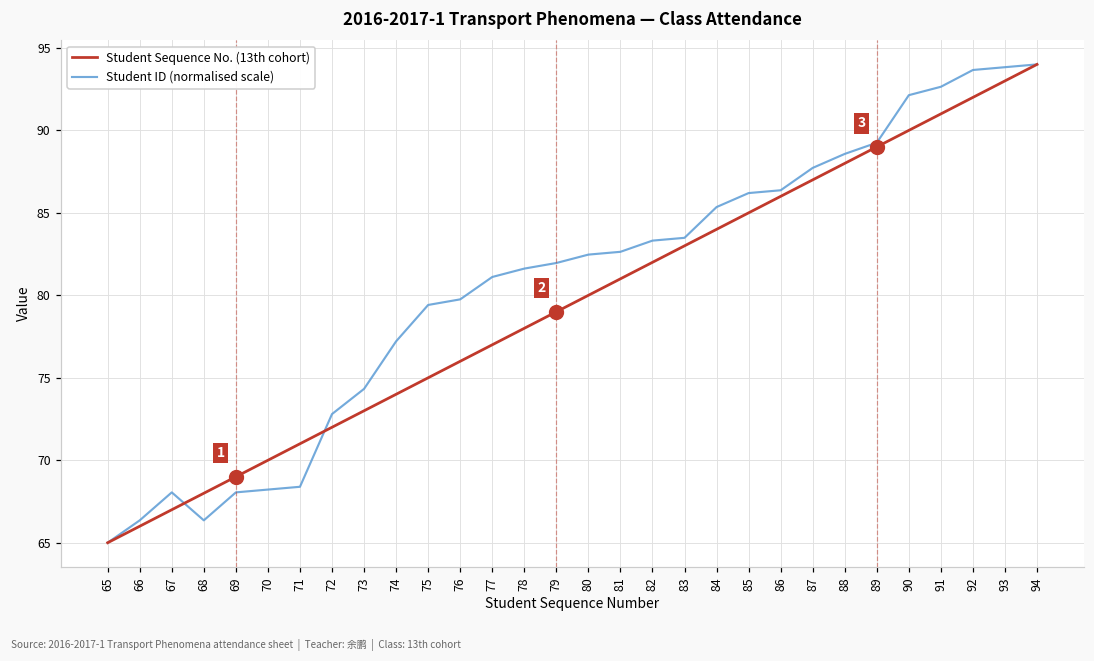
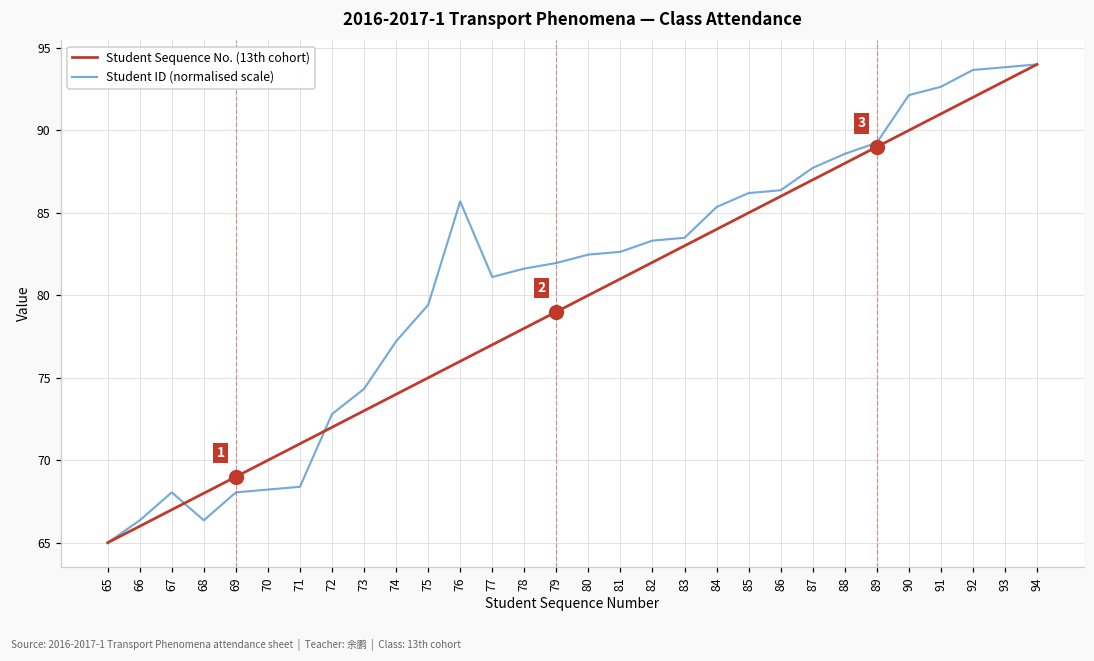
Student ID (normalised scale), 76: 79.8 -> 85.7
